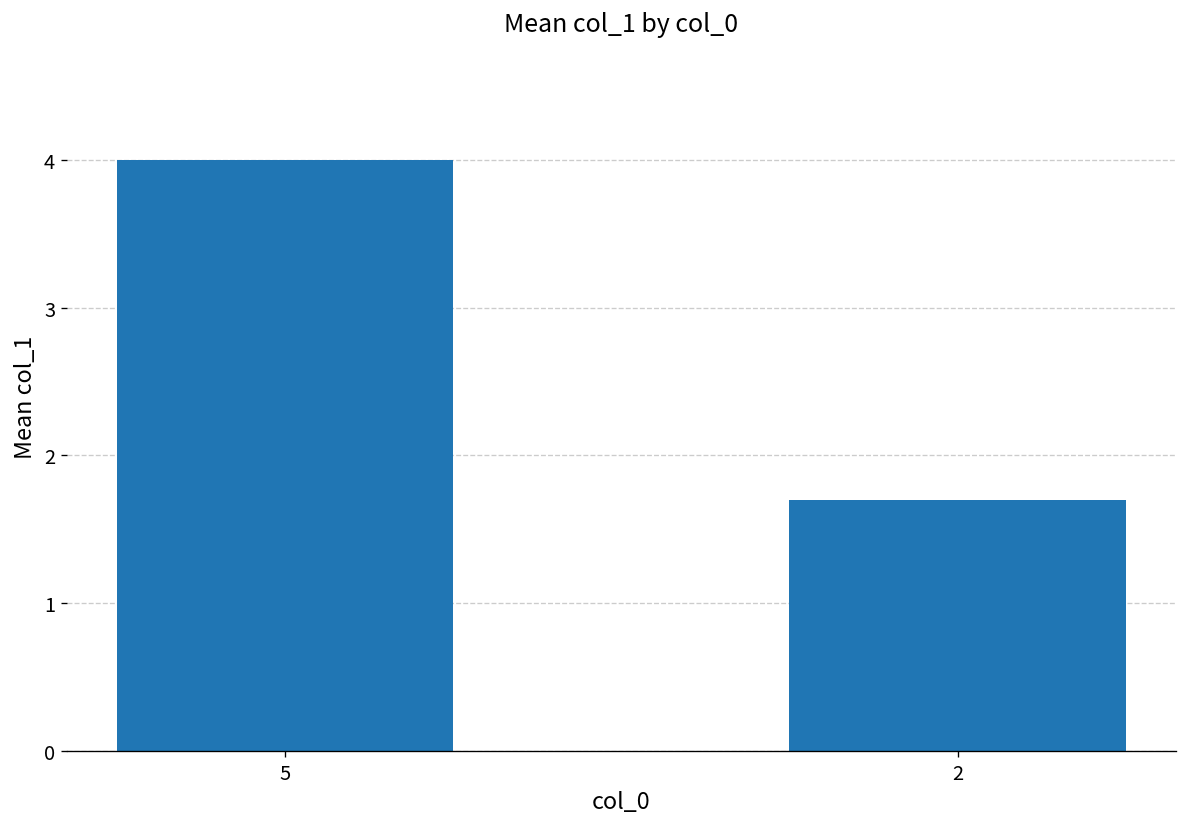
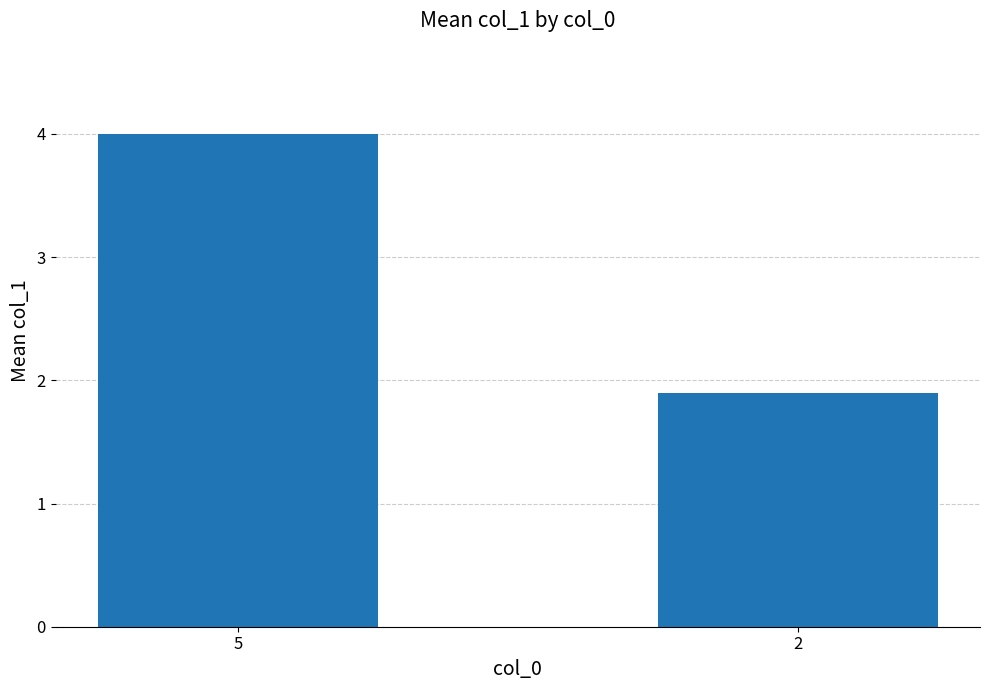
2: 1.7 -> 1.9
